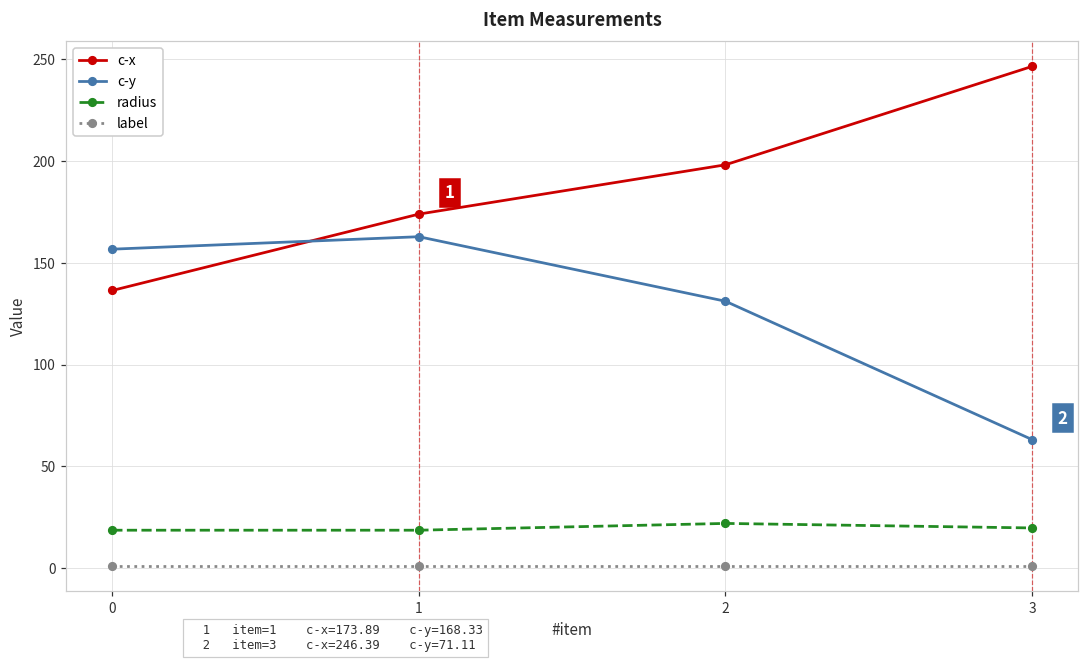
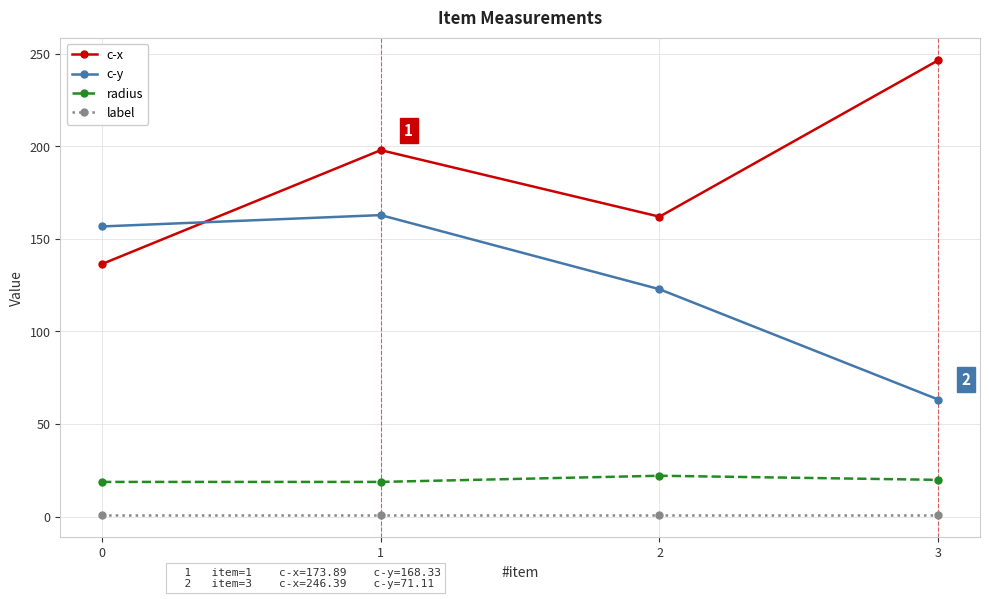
c-x, 1: 174 -> 198
c-x, 2: 198 -> 162
c-y, 2: 131 -> 123
